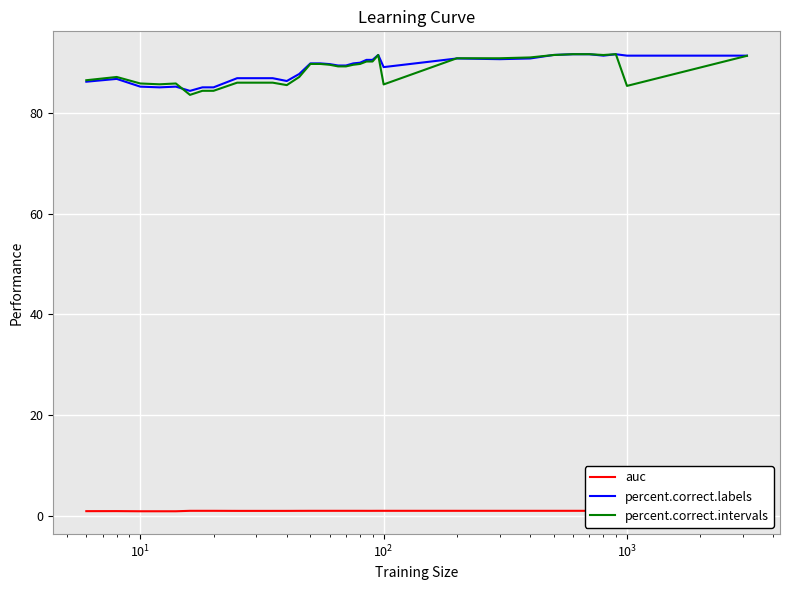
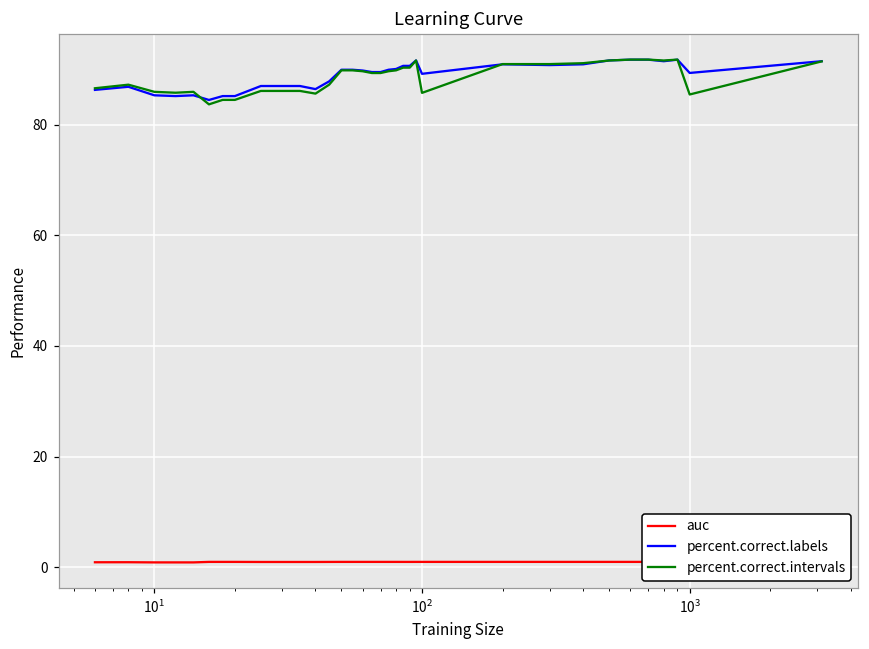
percent.correct.labels, 10^3: 91 -> 89
